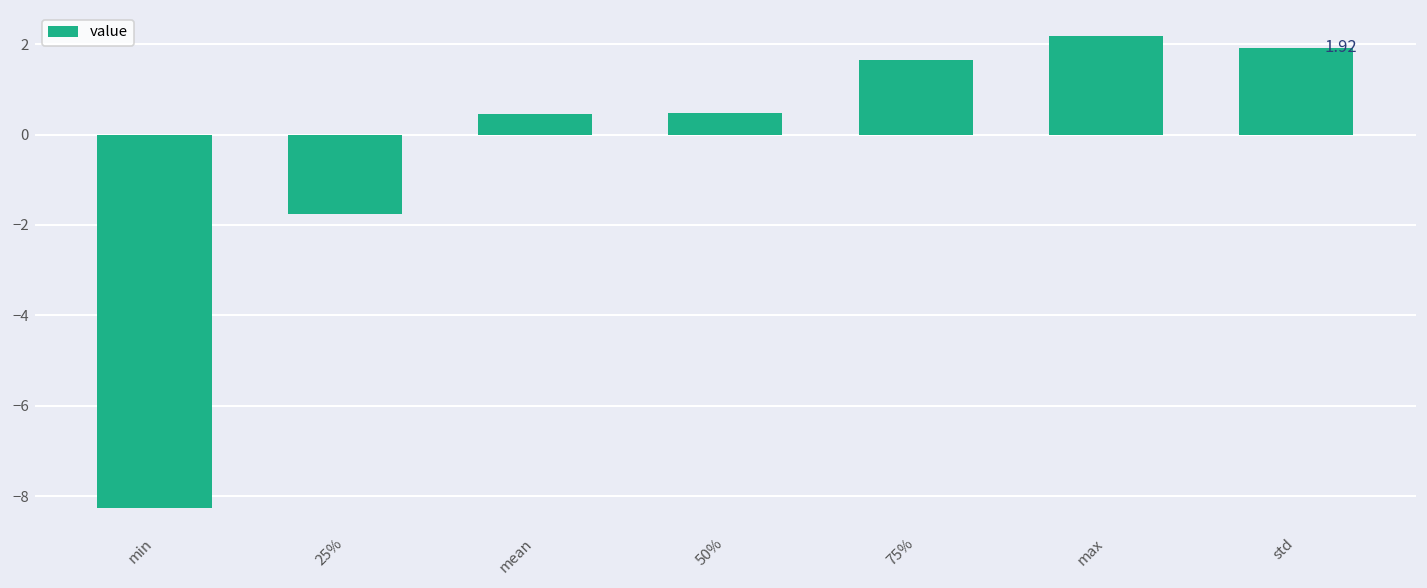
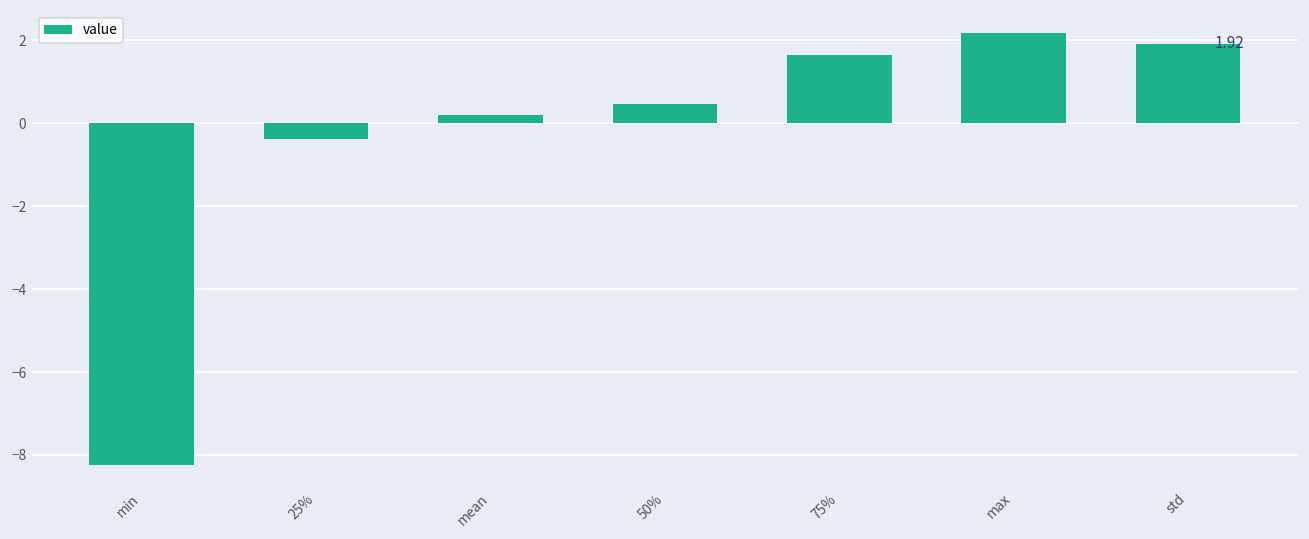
25%: -1.8 -> -0.4
mean: 0.4 -> 0.2
